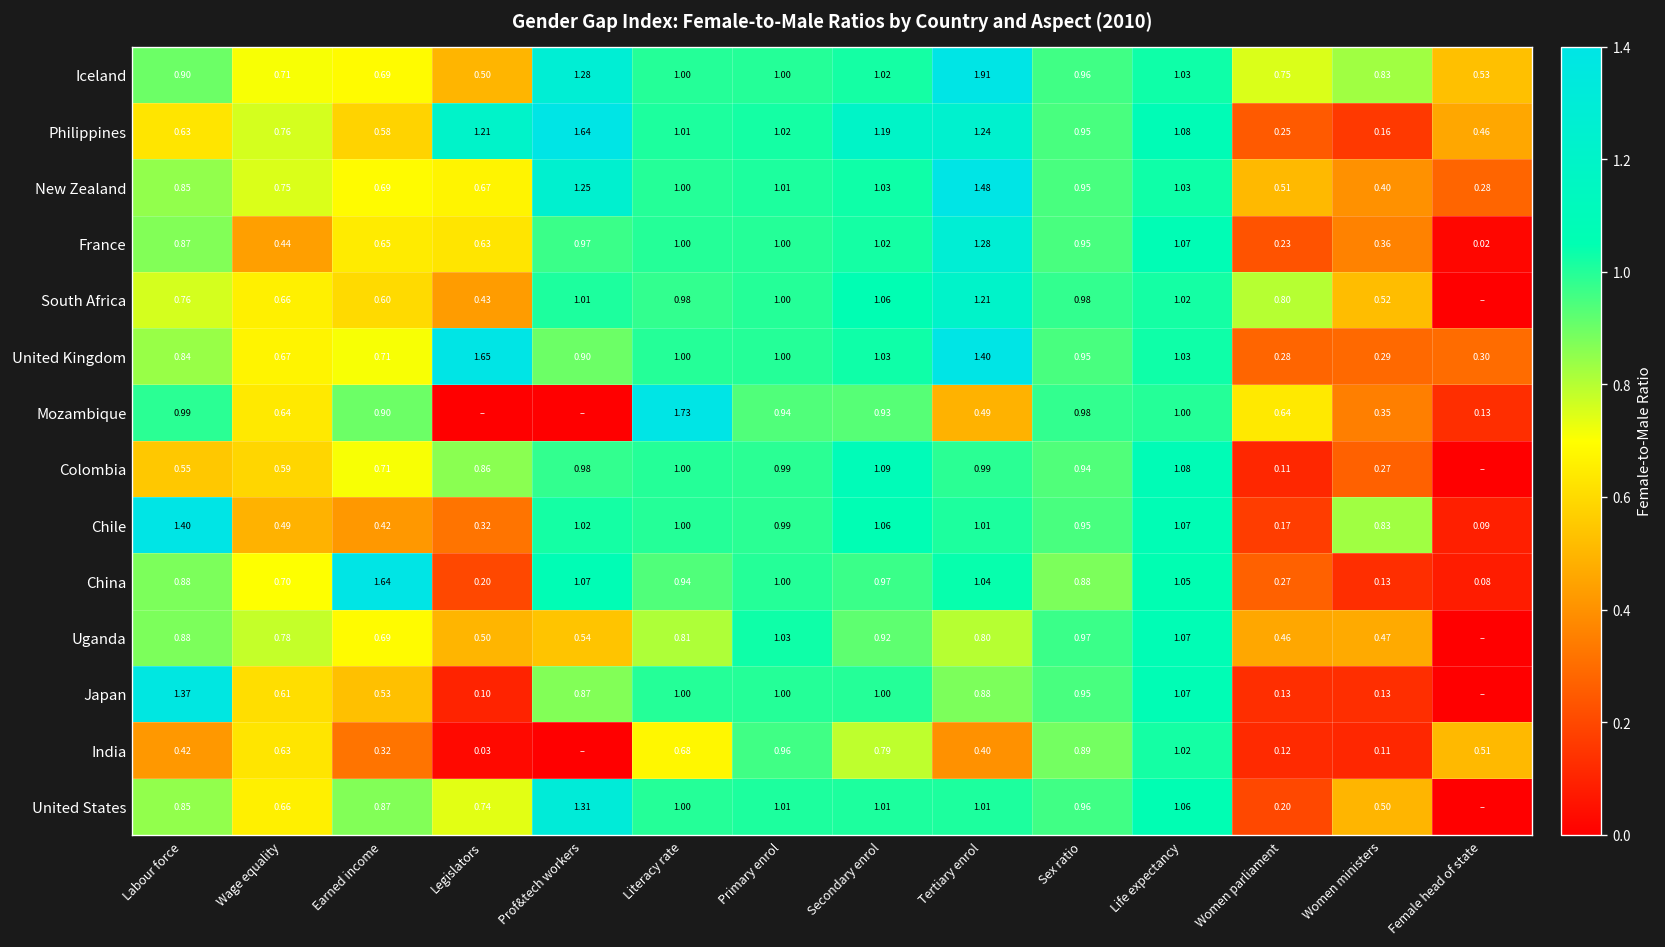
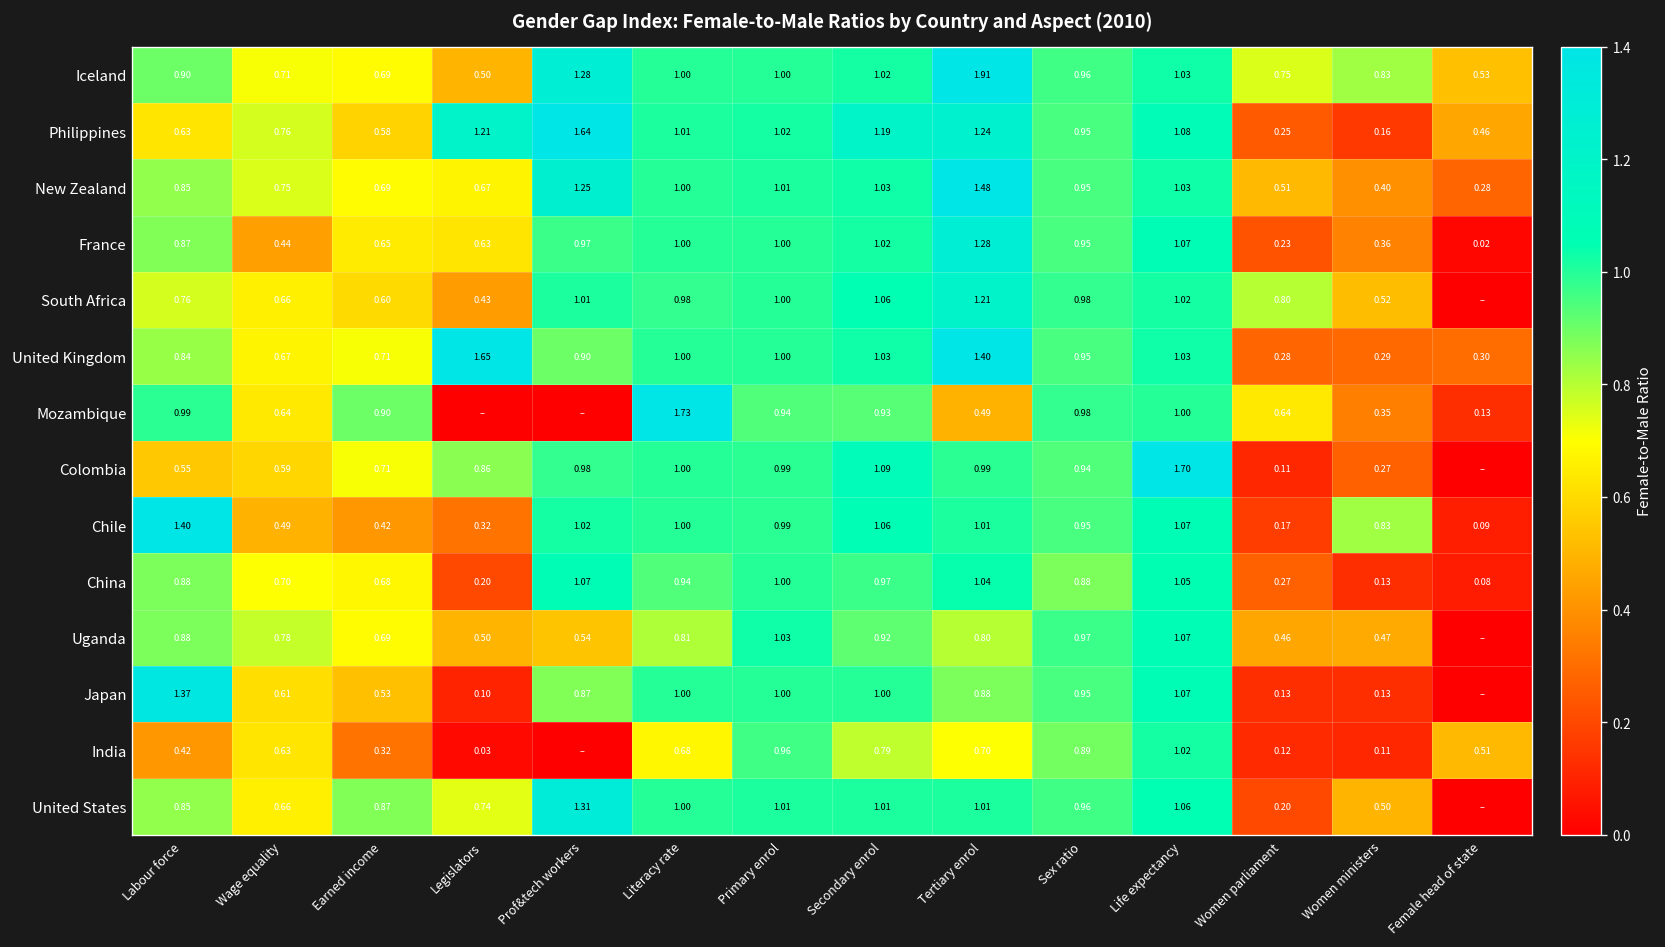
Colombia, Life expectancy: 1.08 -> 1.70
China, Earned income: 1.64 -> 0.68
India, Tertiary enrol: 0.40 -> 0.70
